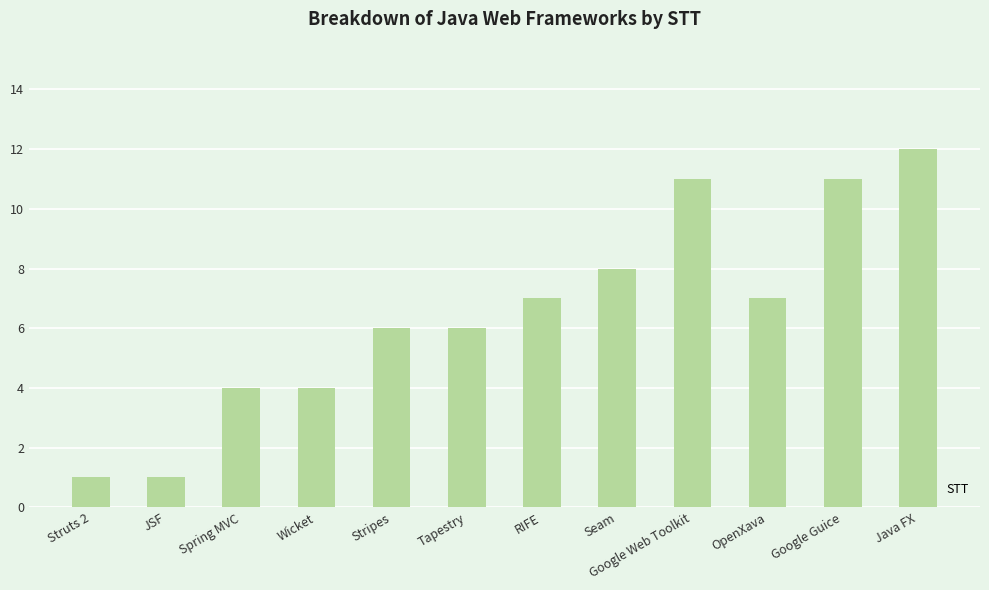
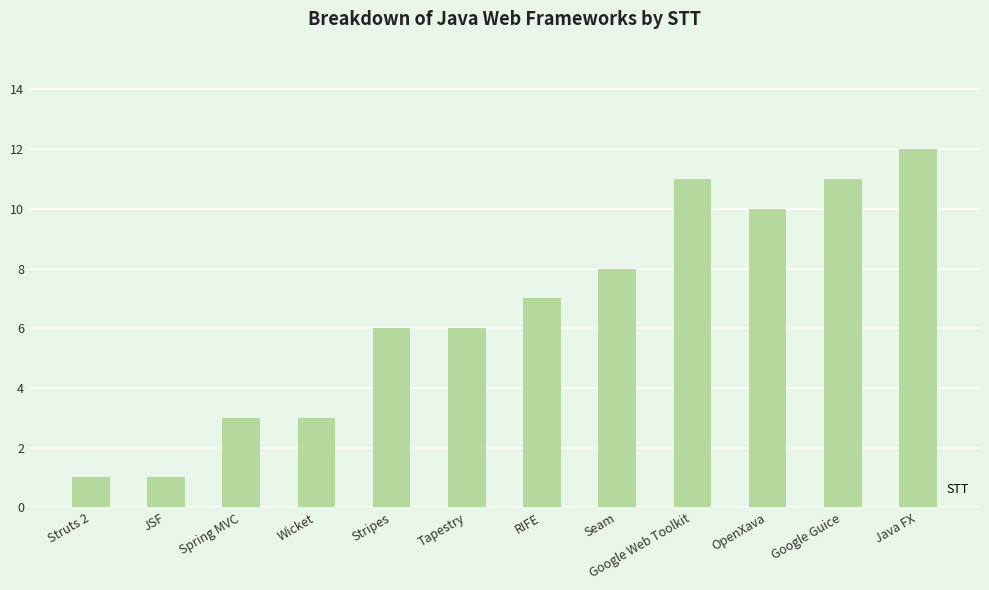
Spring MVC: 4 -> 3
Wicket: 4 -> 3
OpenXava: 7 -> 10
